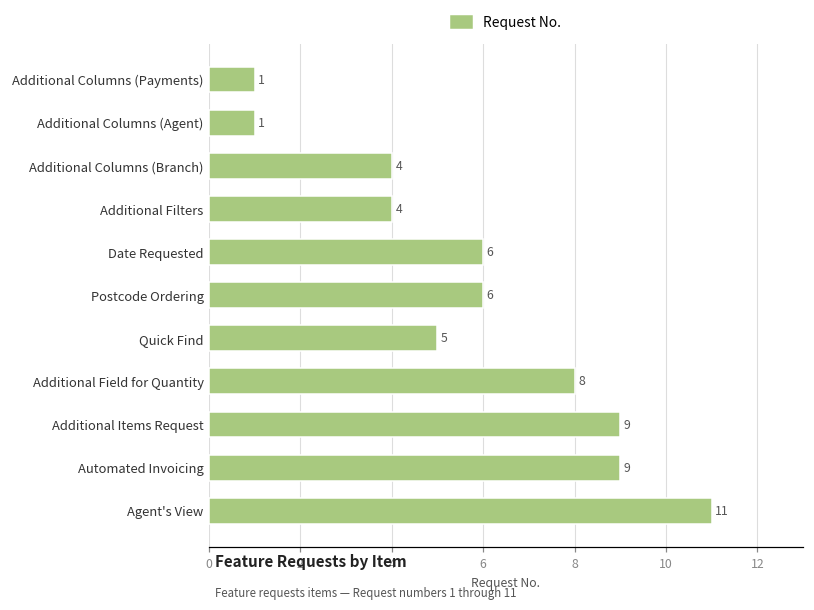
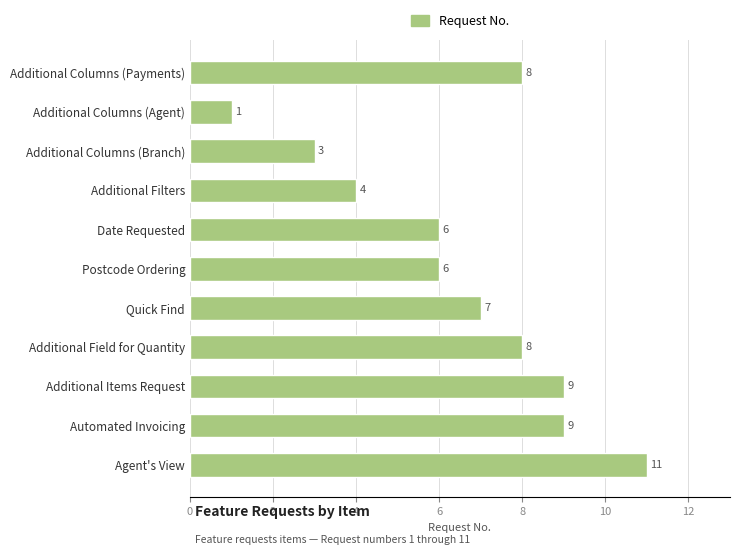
Additional Columns (Payments): 1 -> 8
Additional Columns (Branch): 4 -> 3
Quick Find: 5 -> 7
